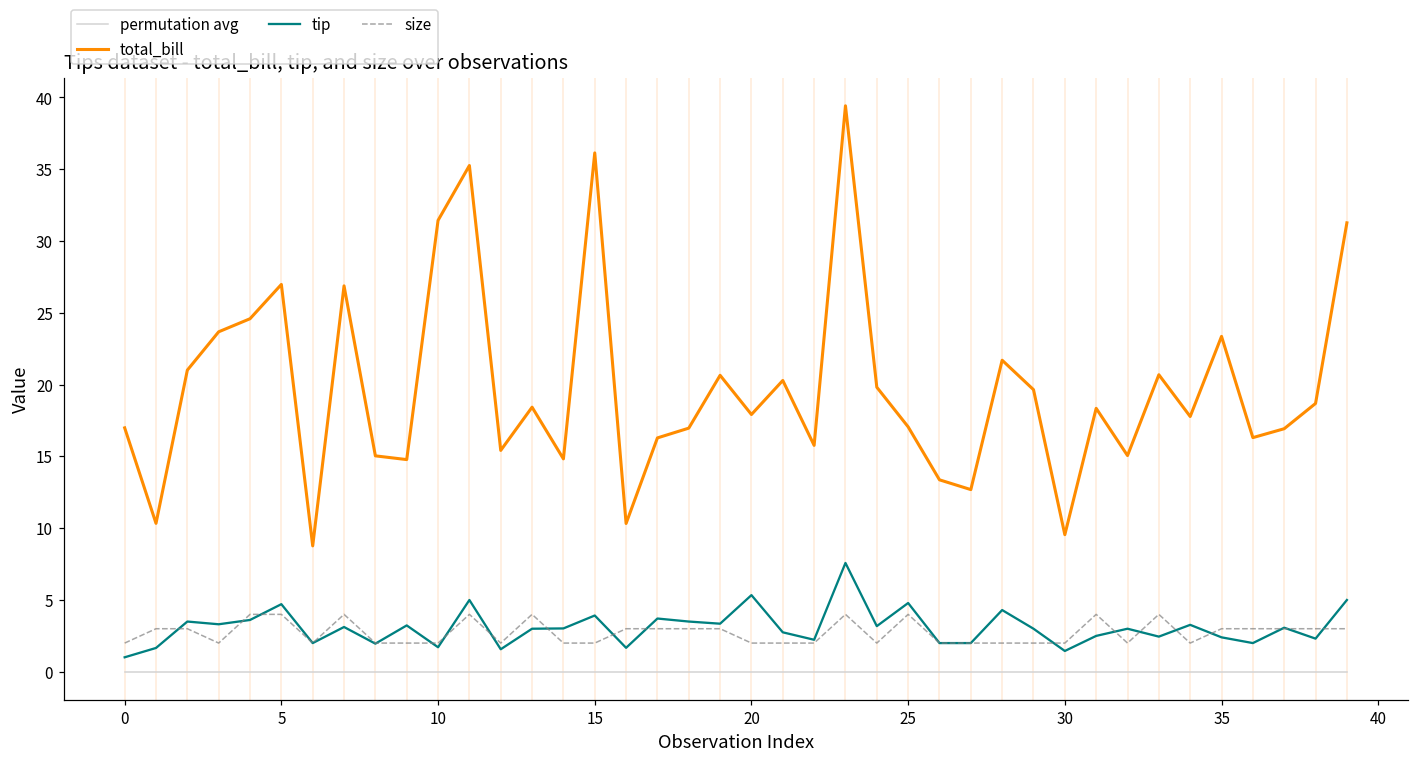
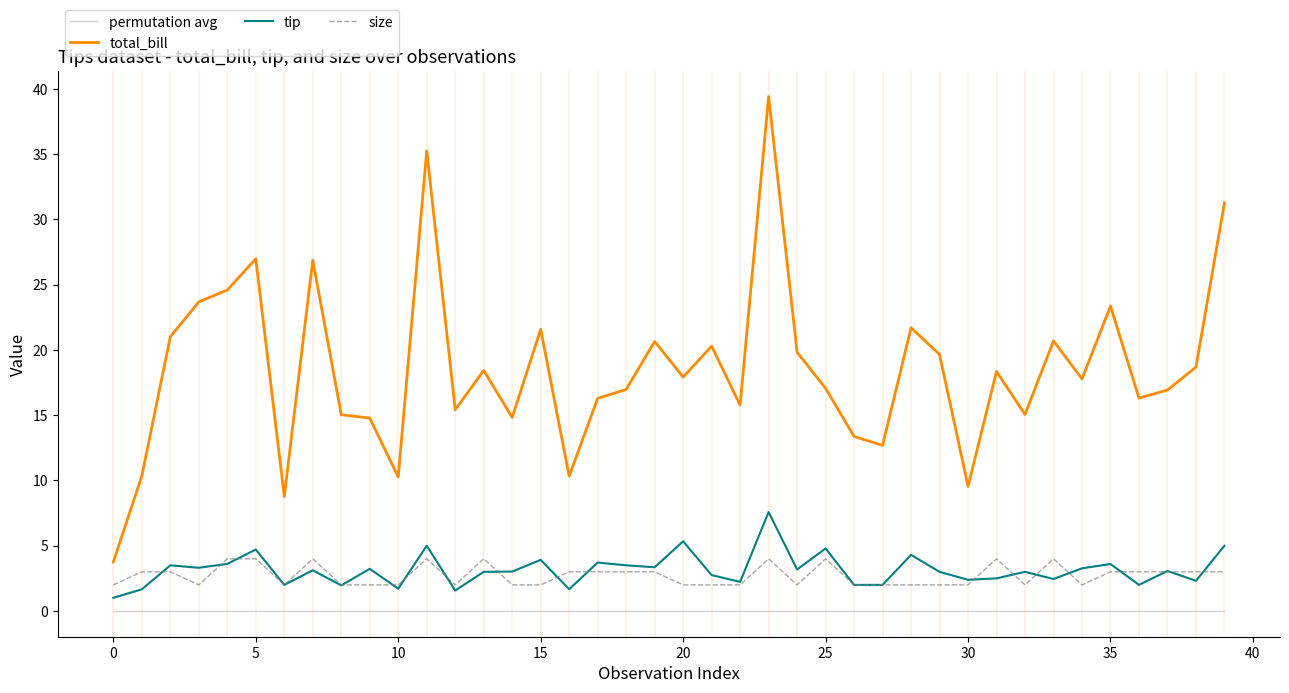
total_bill, 0: 17.0 -> 3.8
total_bill, 10: 31.4 -> 10.3
total_bill, 15: 36.1 -> 21.6
tip, 30: 1.5 -> 2.4
tip, 35: 2.4 -> 3.6
